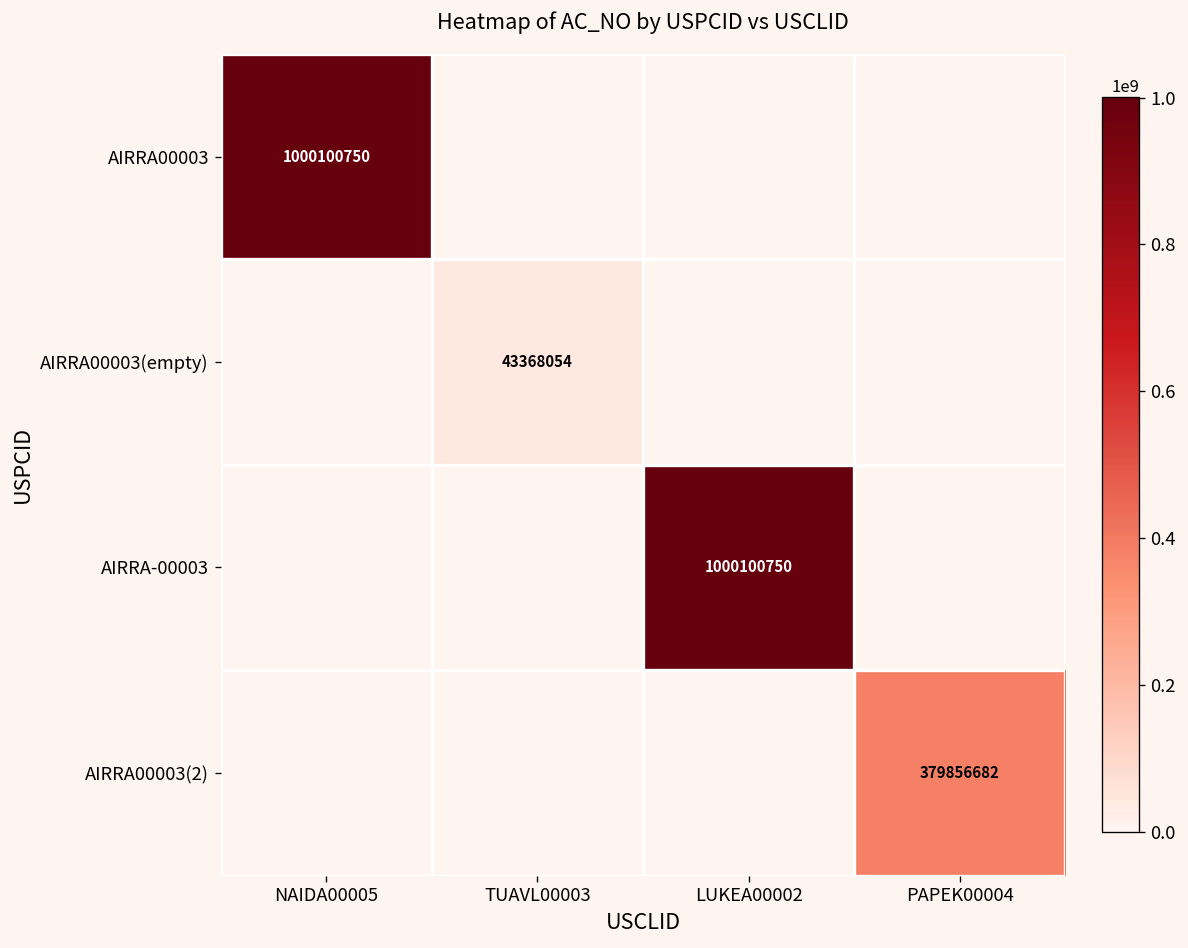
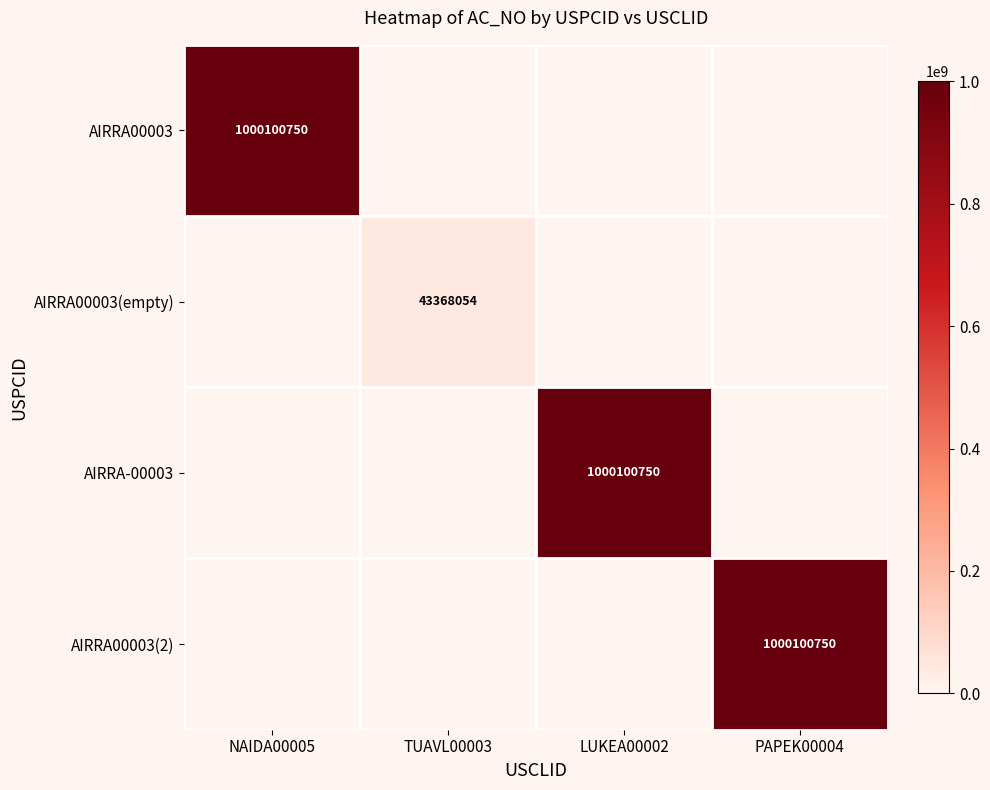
AIRRA00003(2), PAPEK00004: 379856682 -> 1000100750
